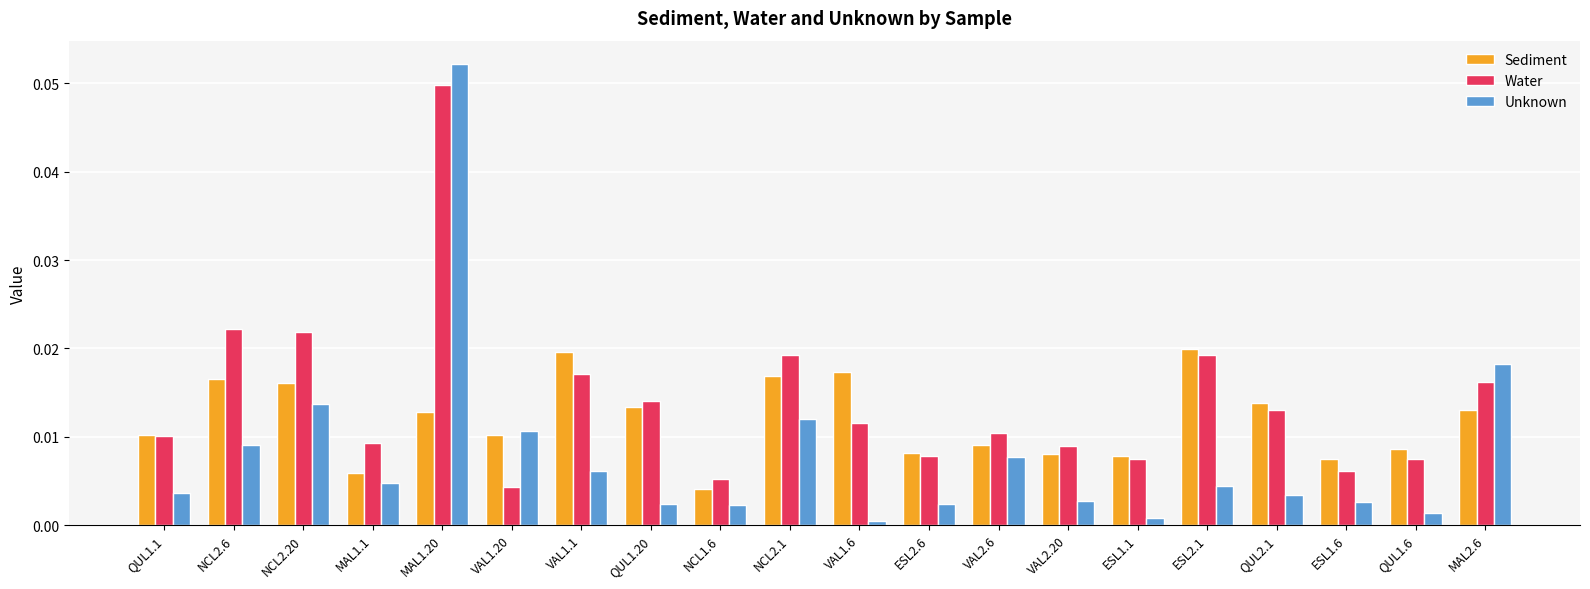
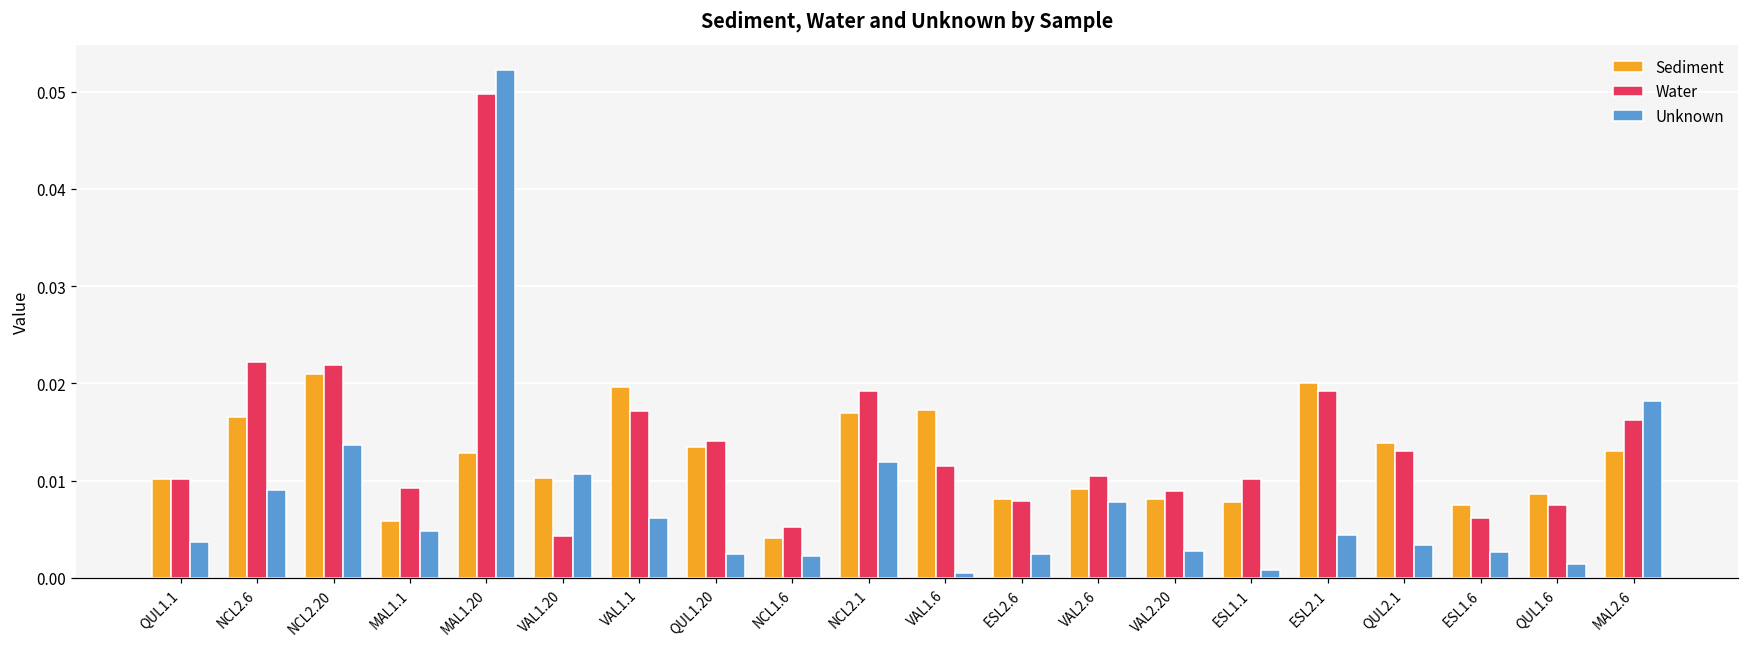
Sediment, NCL2.20: 0.016 -> 0.021
Water, ESL1.1: 0.007 -> 0.010
